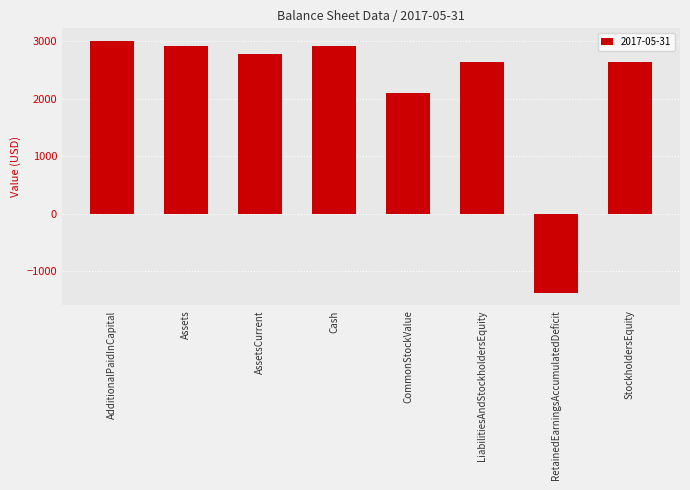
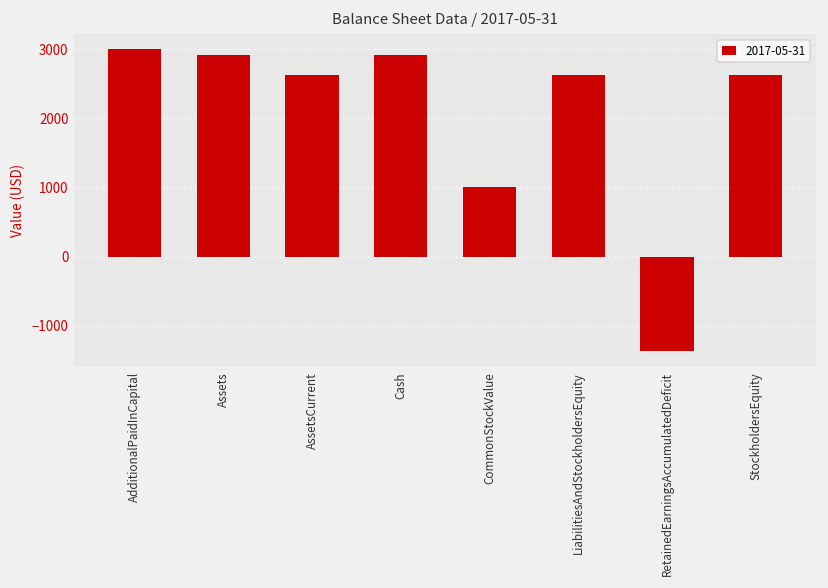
AssetsCurrent: 2800 -> 2600
CommonStockValue: 2100 -> 1000
